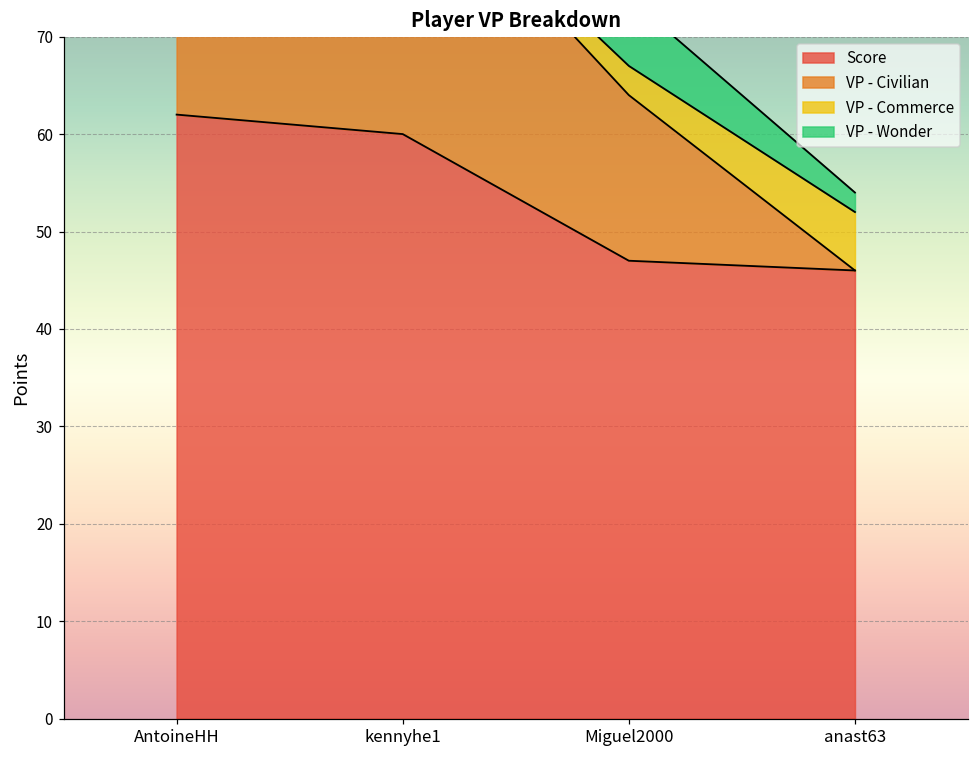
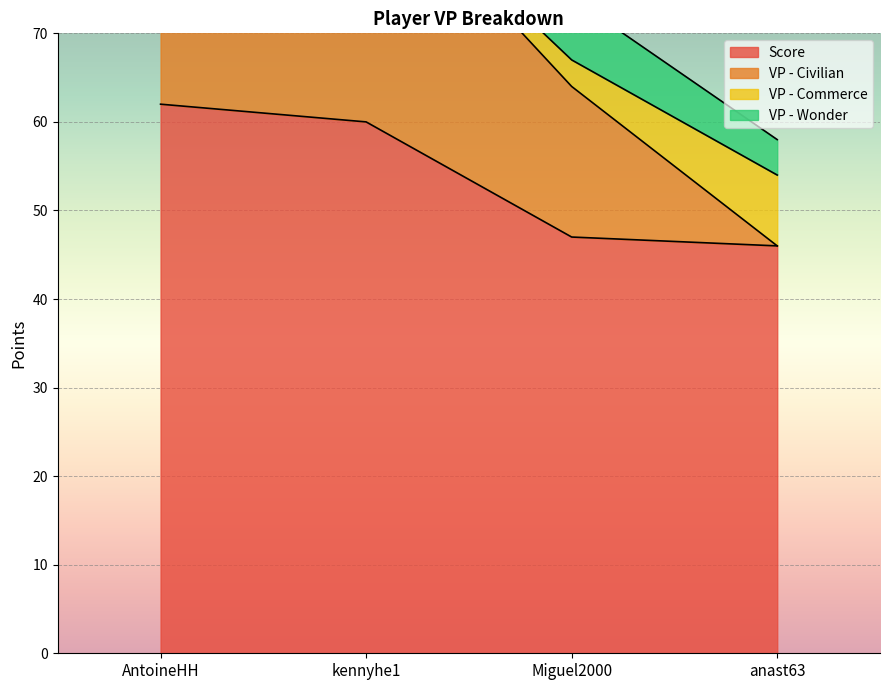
VP - Commerce, anast63: 6 -> 8
VP - Wonder, anast63: 2 -> 4
